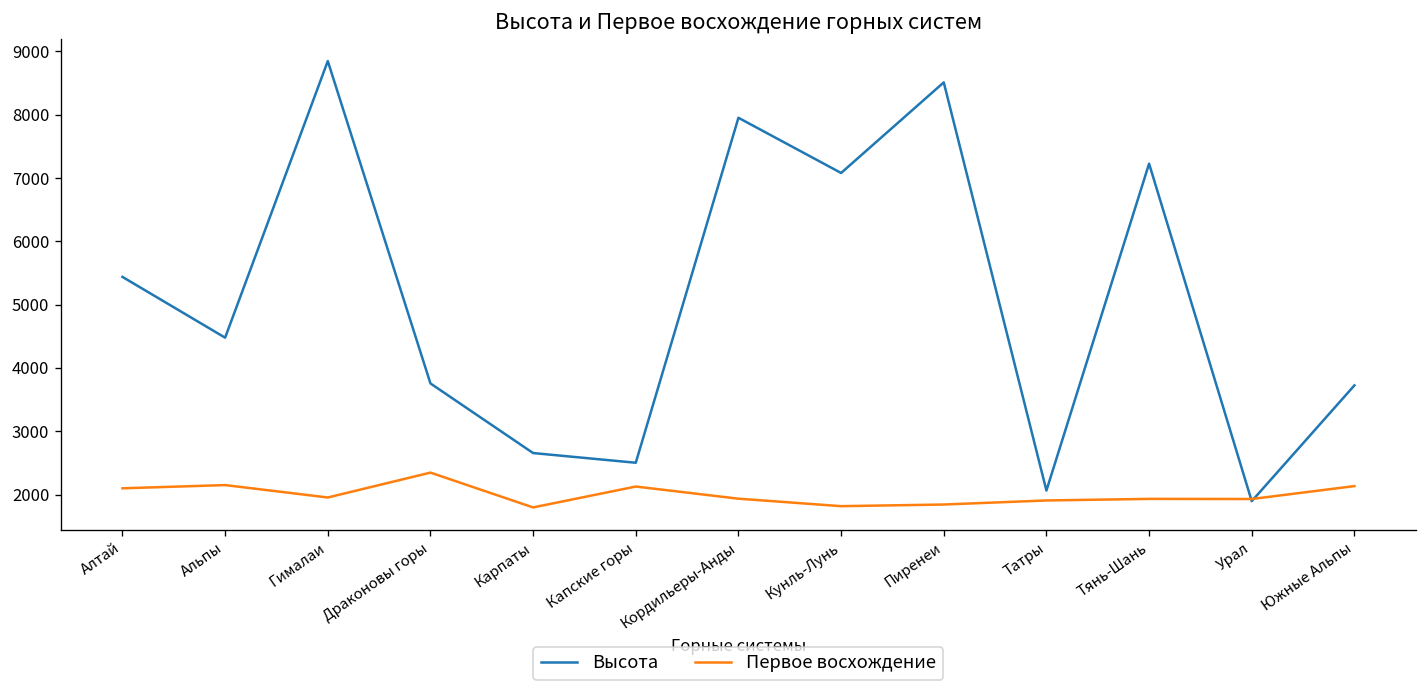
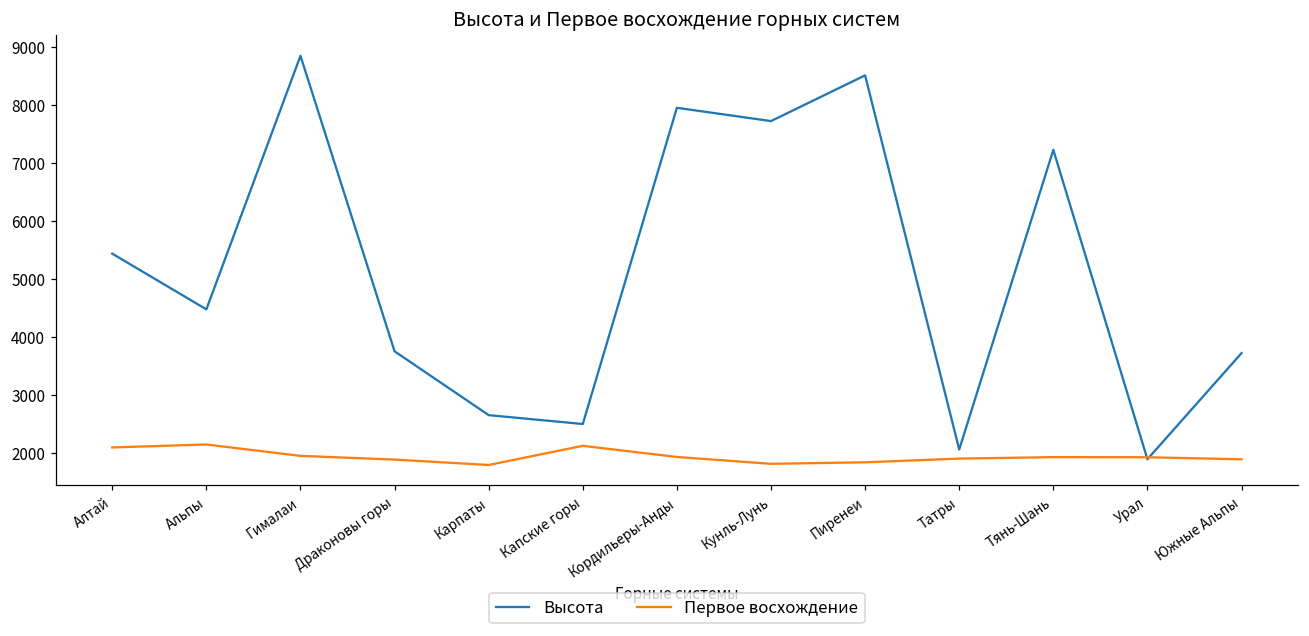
Первое восхождение, Драконовы горы: 2300 -> 1900
Высота, Кунль-Лунь: 7100 -> 7700
Первое восхождение, Южные Альпы: 2100 -> 1900
